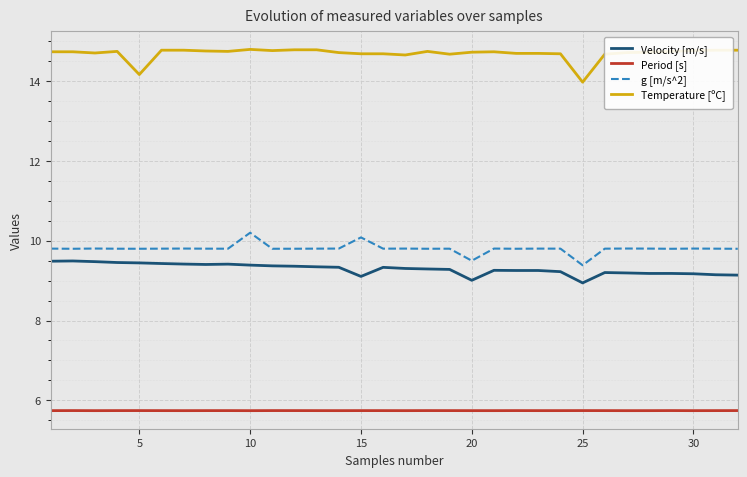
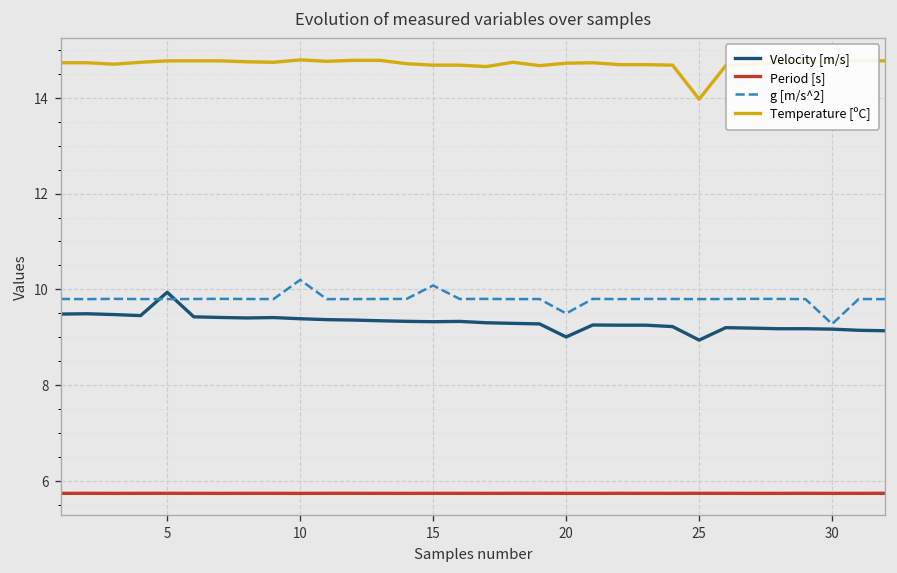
Velocity [m/s], 5: 9.4 -> 9.9
Temperature [ºC], 5: 14.2 -> 14.8
Velocity [m/s], 15: 9.1 -> 9.3
g [m/s^2], 25: 9.4 -> 9.8
g [m/s^2], 30: 9.8 -> 9.3
